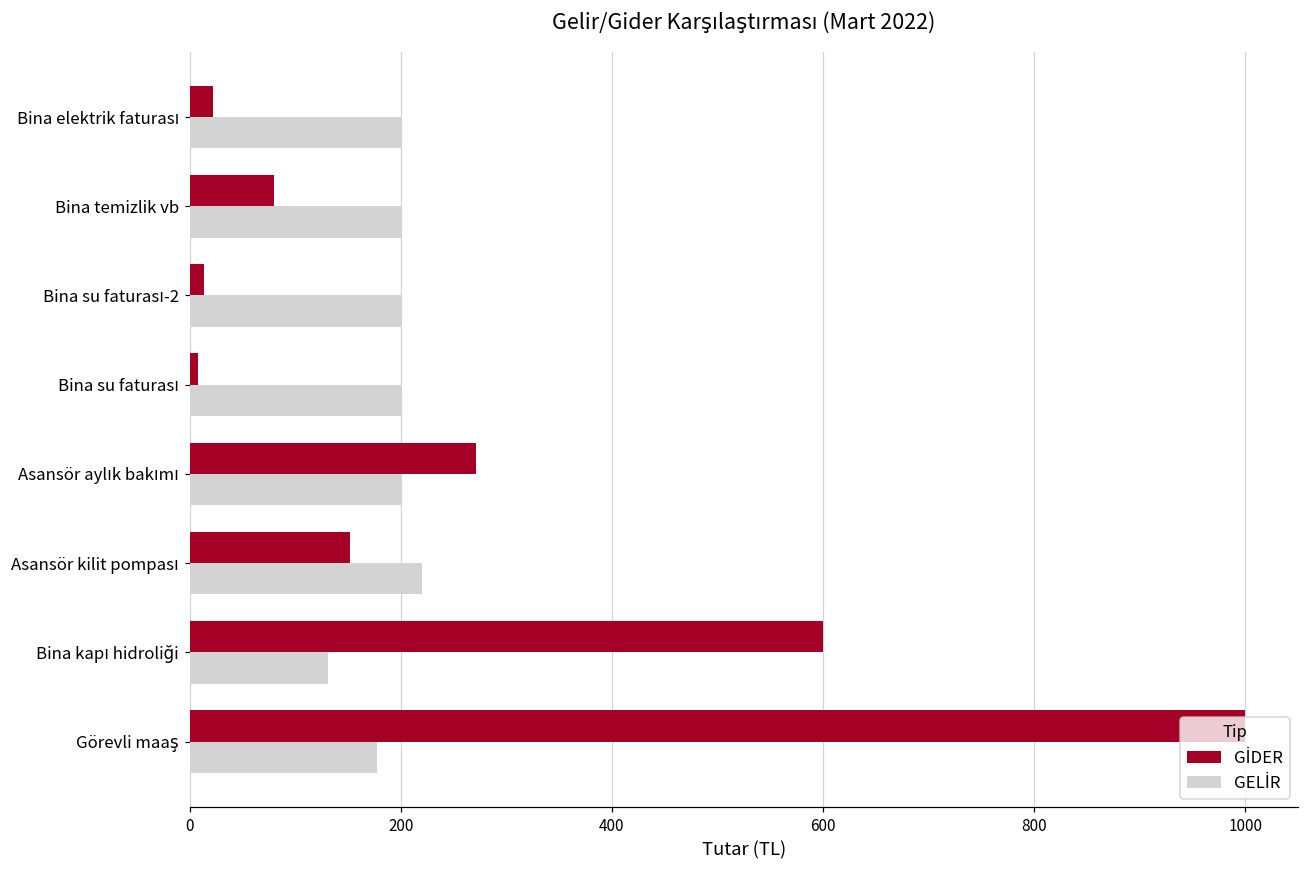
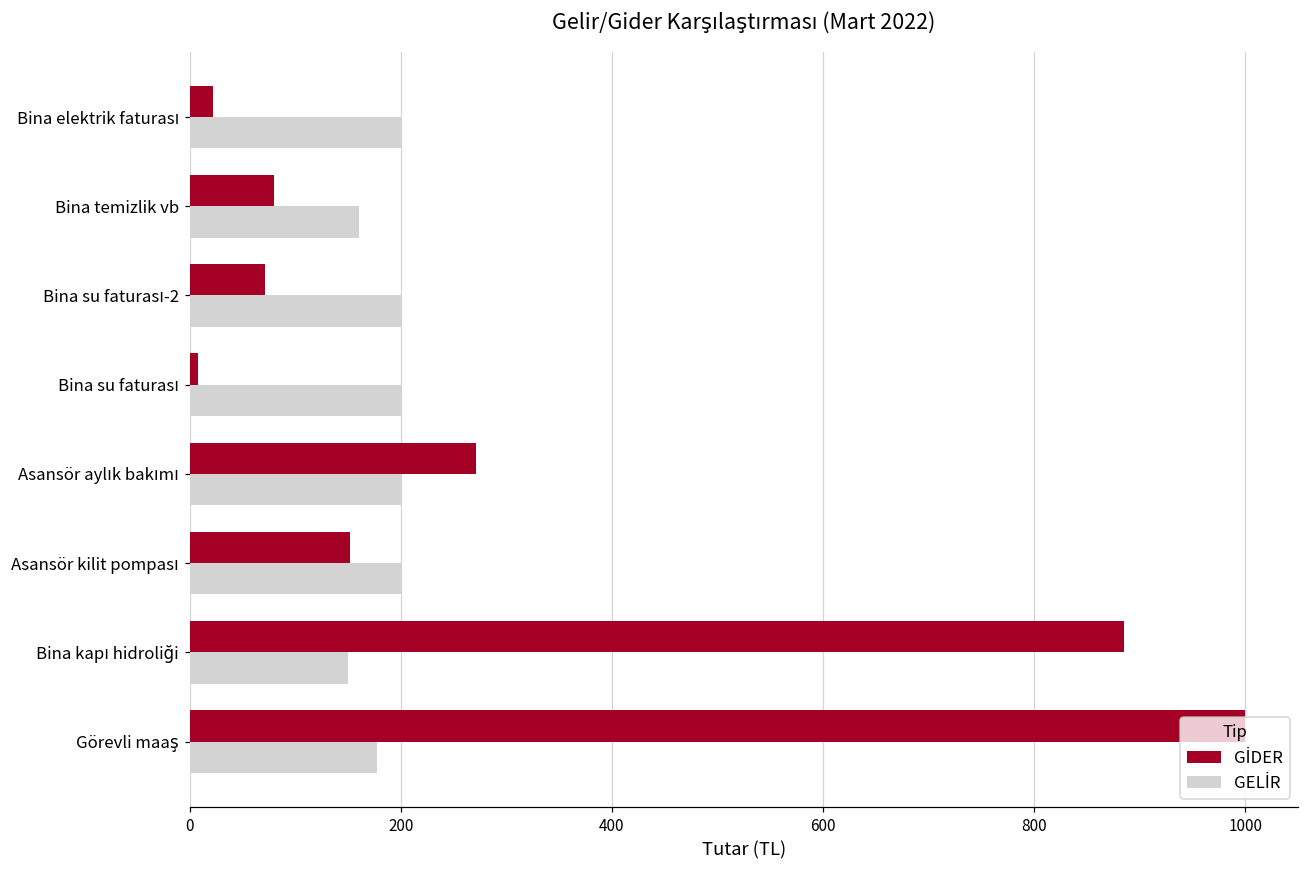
GELİR, Bina temizlik vb: 200 -> 160
GİDER, Bina su faturası-2: 10 -> 70
GELİR, Asansör kilit pompası: 220 -> 200
GİDER, Bina kapı hidroliği: 600 -> 890
GELİR, Bina kapı hidroliği: 130 -> 150
